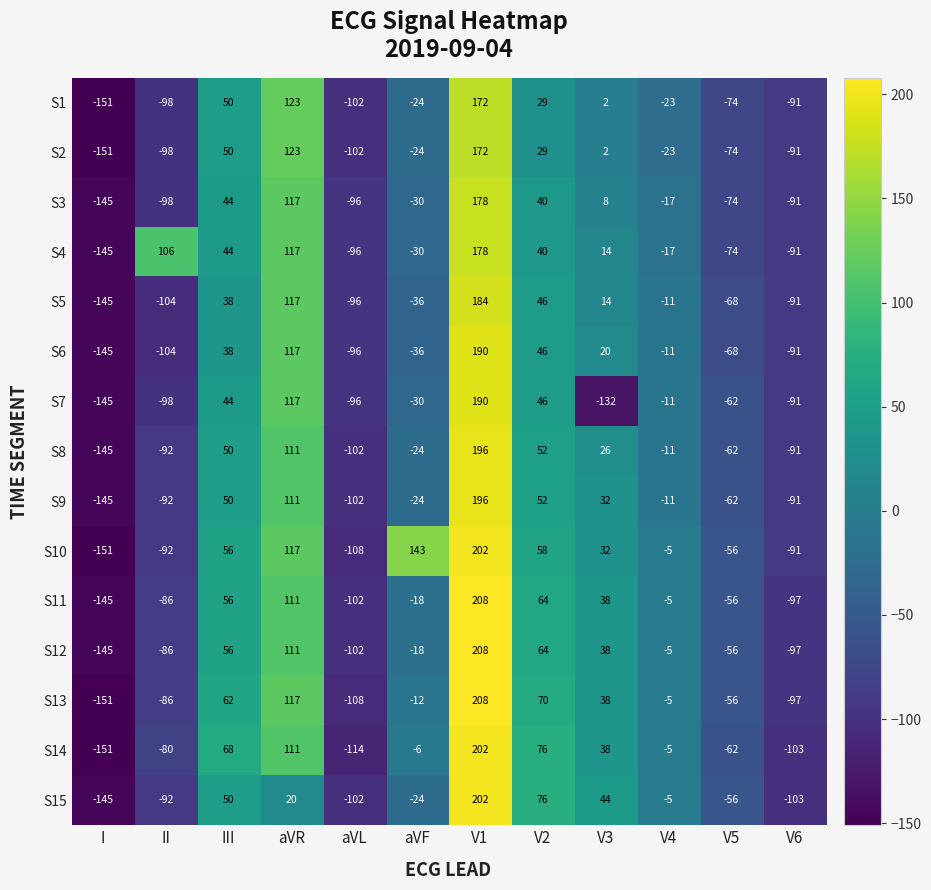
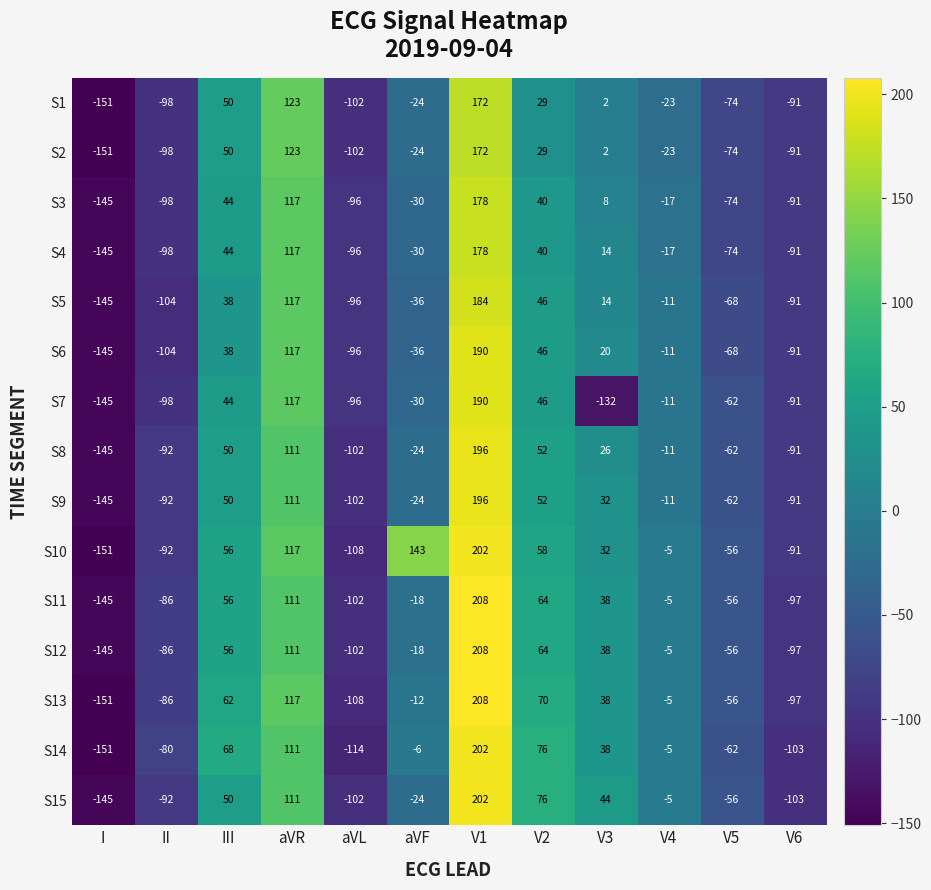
S4, II: 106 -> -98
S15, aVR: 20 -> 111
